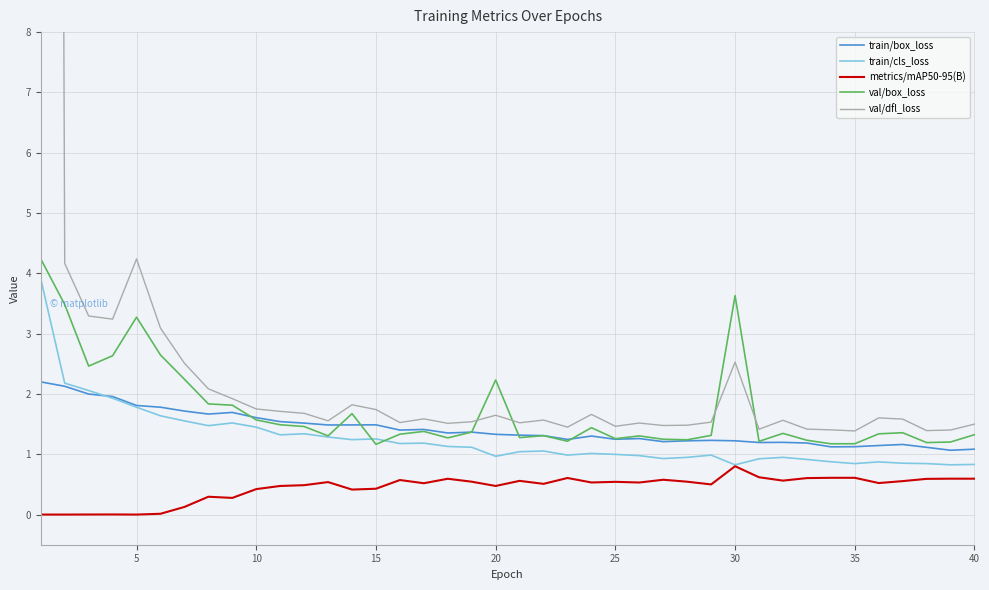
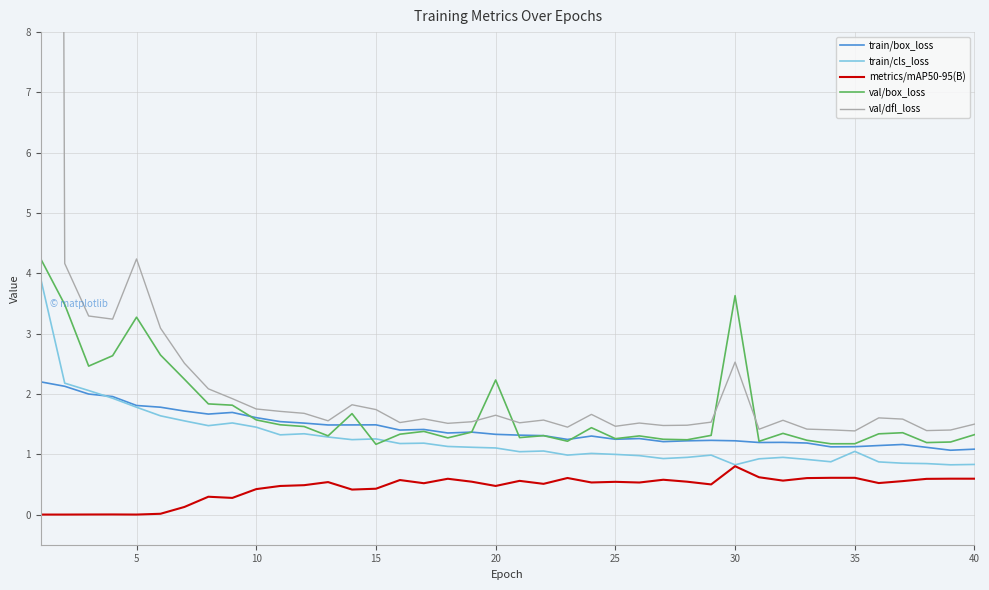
train/cls_loss, 20: 1.0 -> 1.1
train/cls_loss, 35: 0.8 -> 1.0
